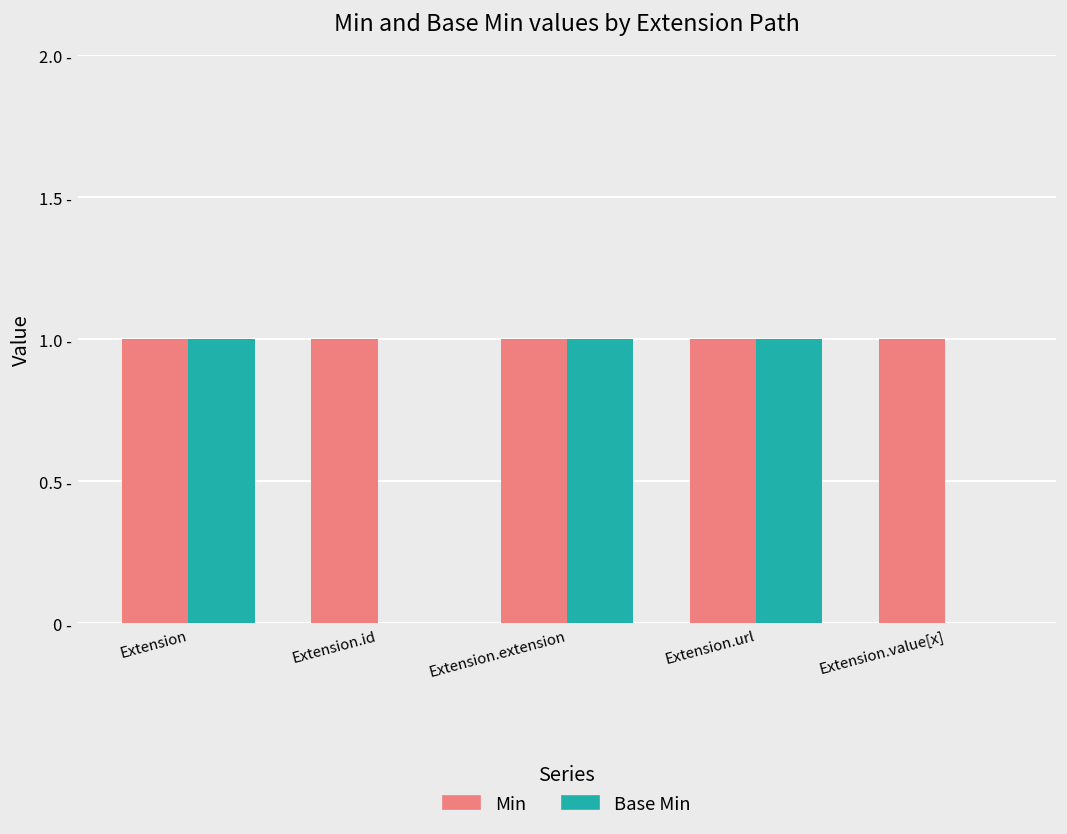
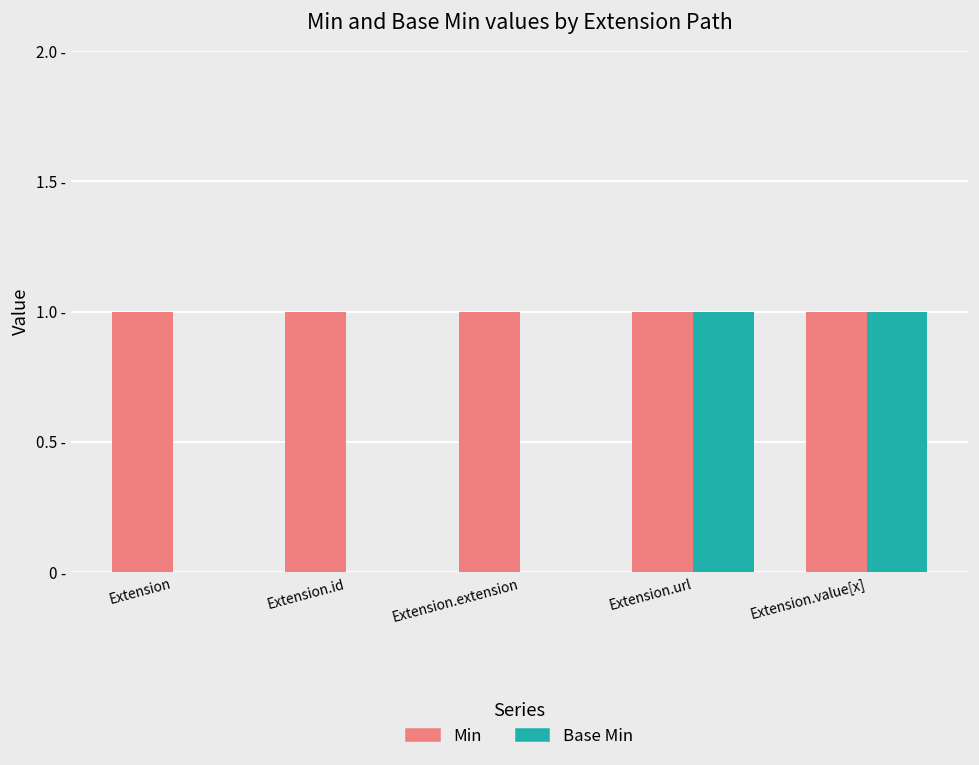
Base Min, Extension: 1 - -> 0 -
Base Min, Extension.extension: 1 - -> 0 -
Base Min, Extension.value[x]: 0 - -> 1 -
